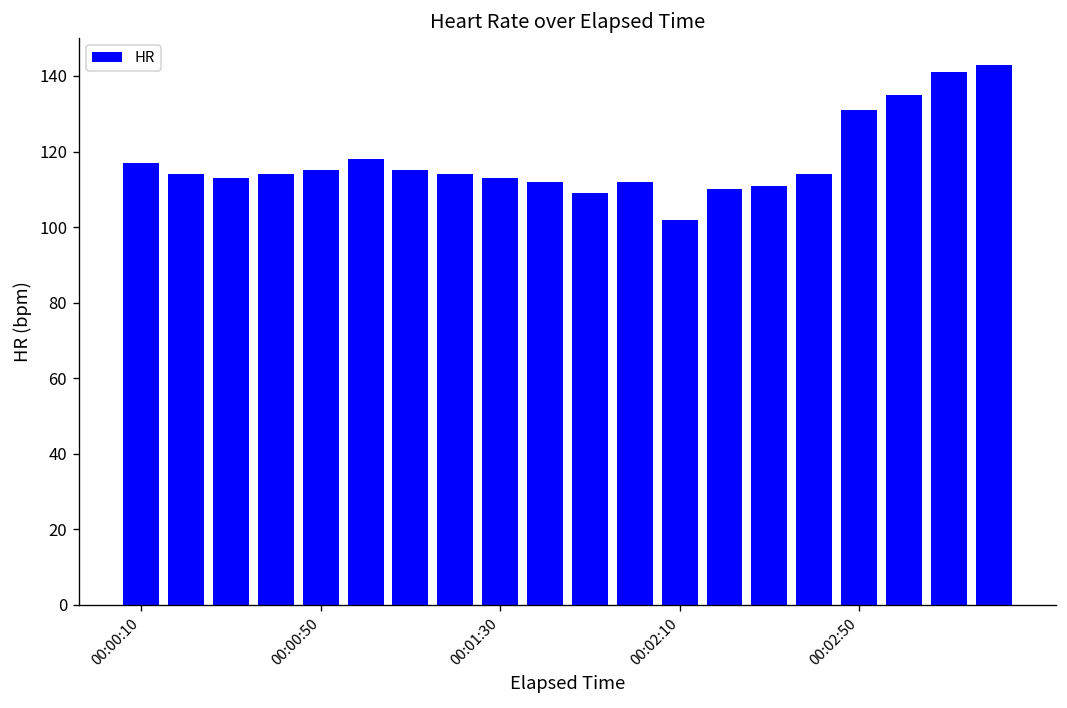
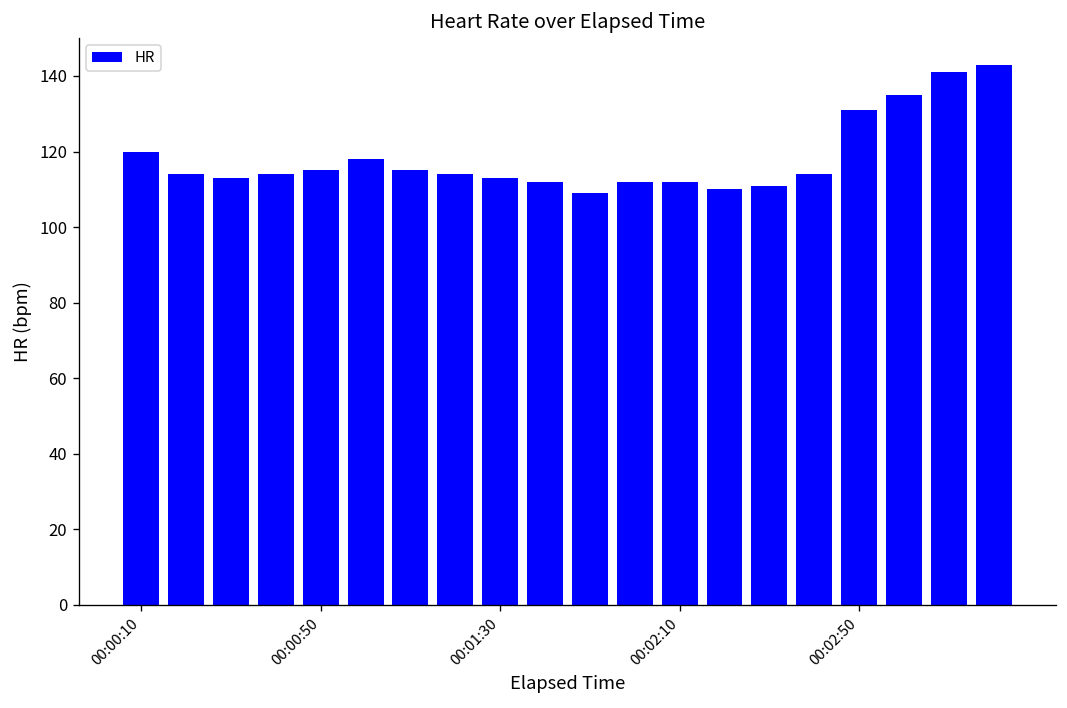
00:00:10: 117 -> 120
00:02:10: 102 -> 112
